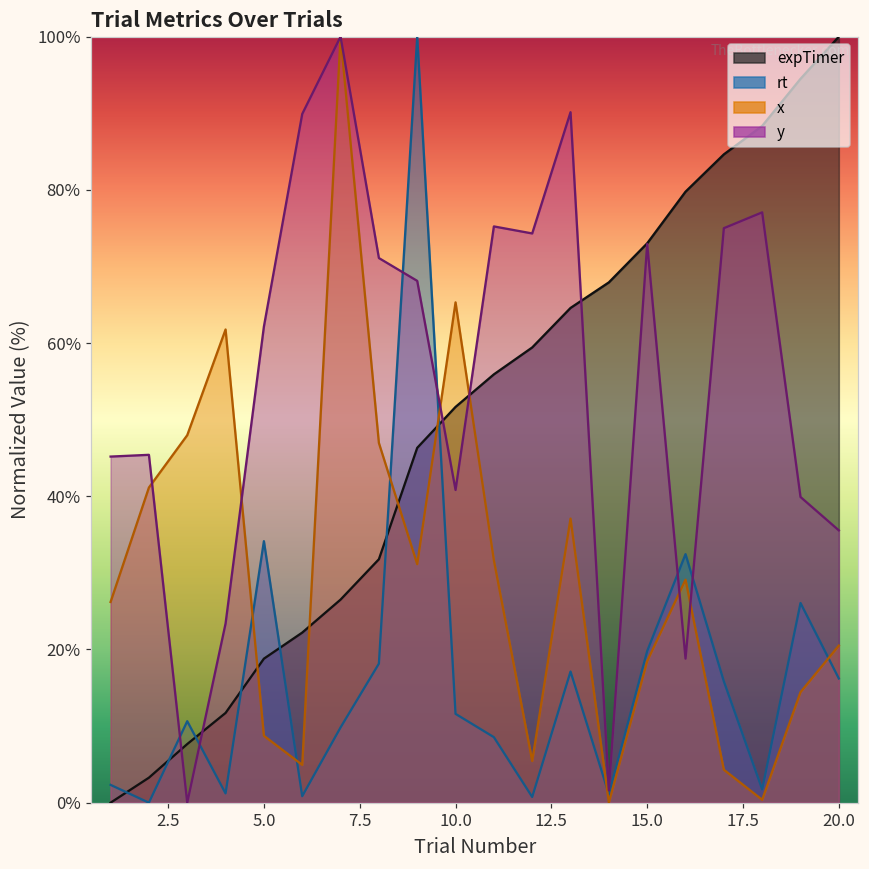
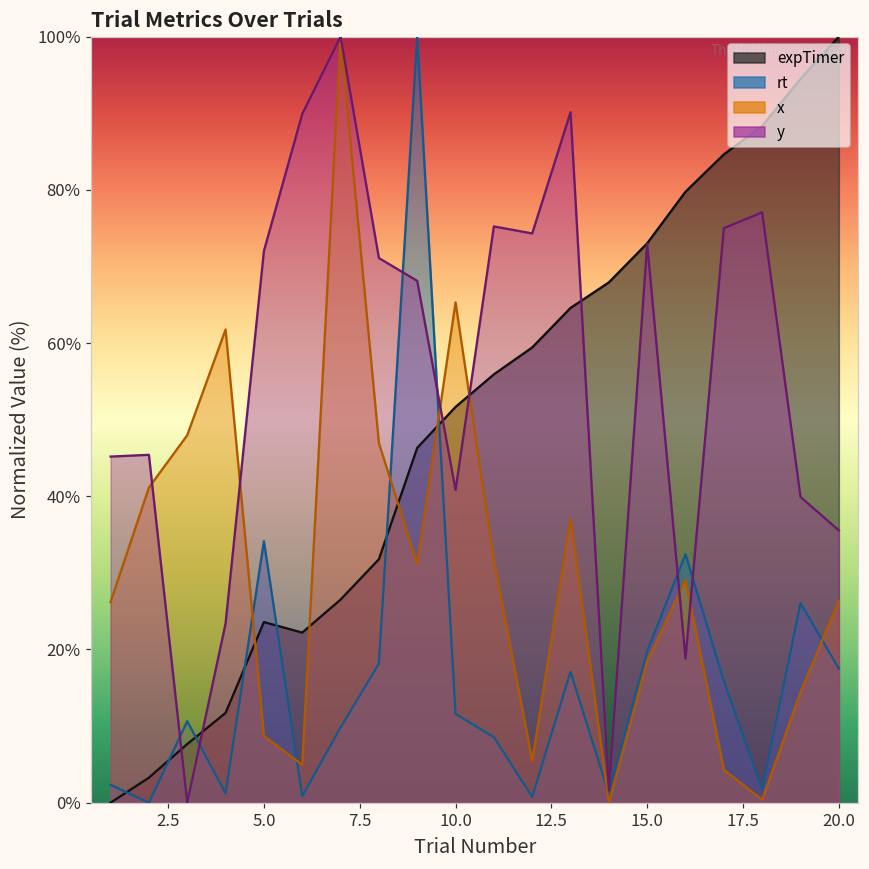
expTimer, 5.0: 19% -> 24%
y, 5.0: 62% -> 72%
rt, 20.0: 16% -> 18%
x, 20.0: 21% -> 26%
